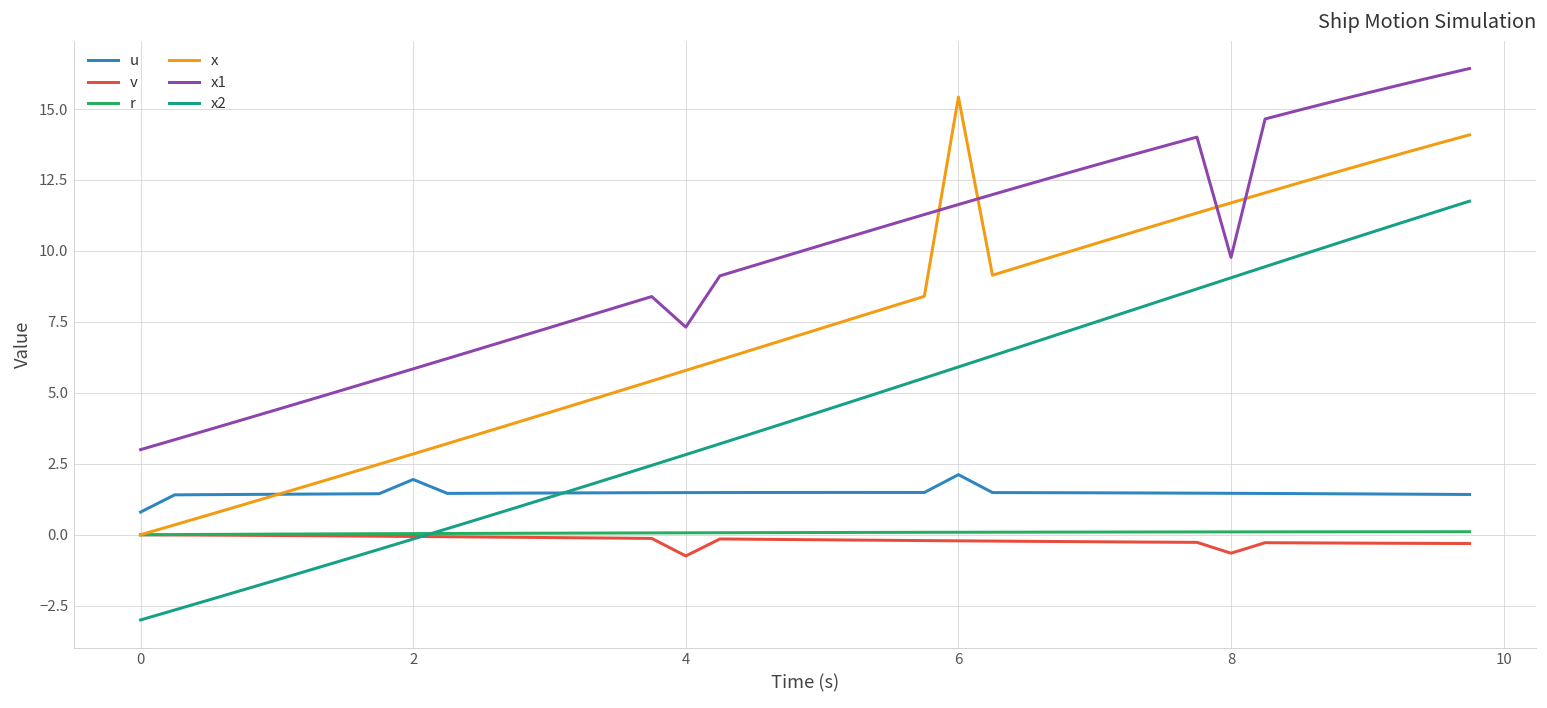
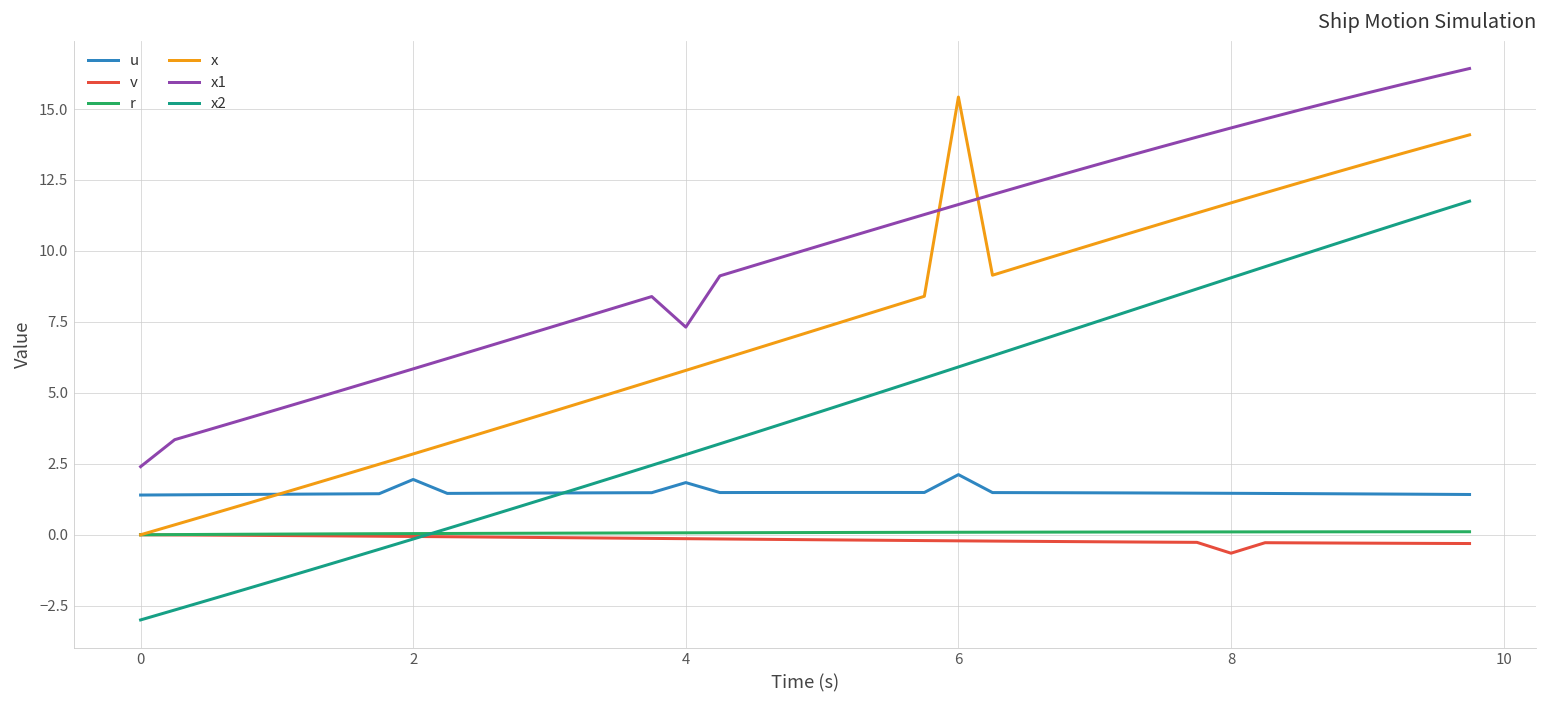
u, 0: 0.8 -> 1.4
x1, 0: 3.0 -> 2.4
u, 4: 1.5 -> 1.8
v, 4: -0.7 -> -0.1
x1, 8: 9.8 -> 14.3
